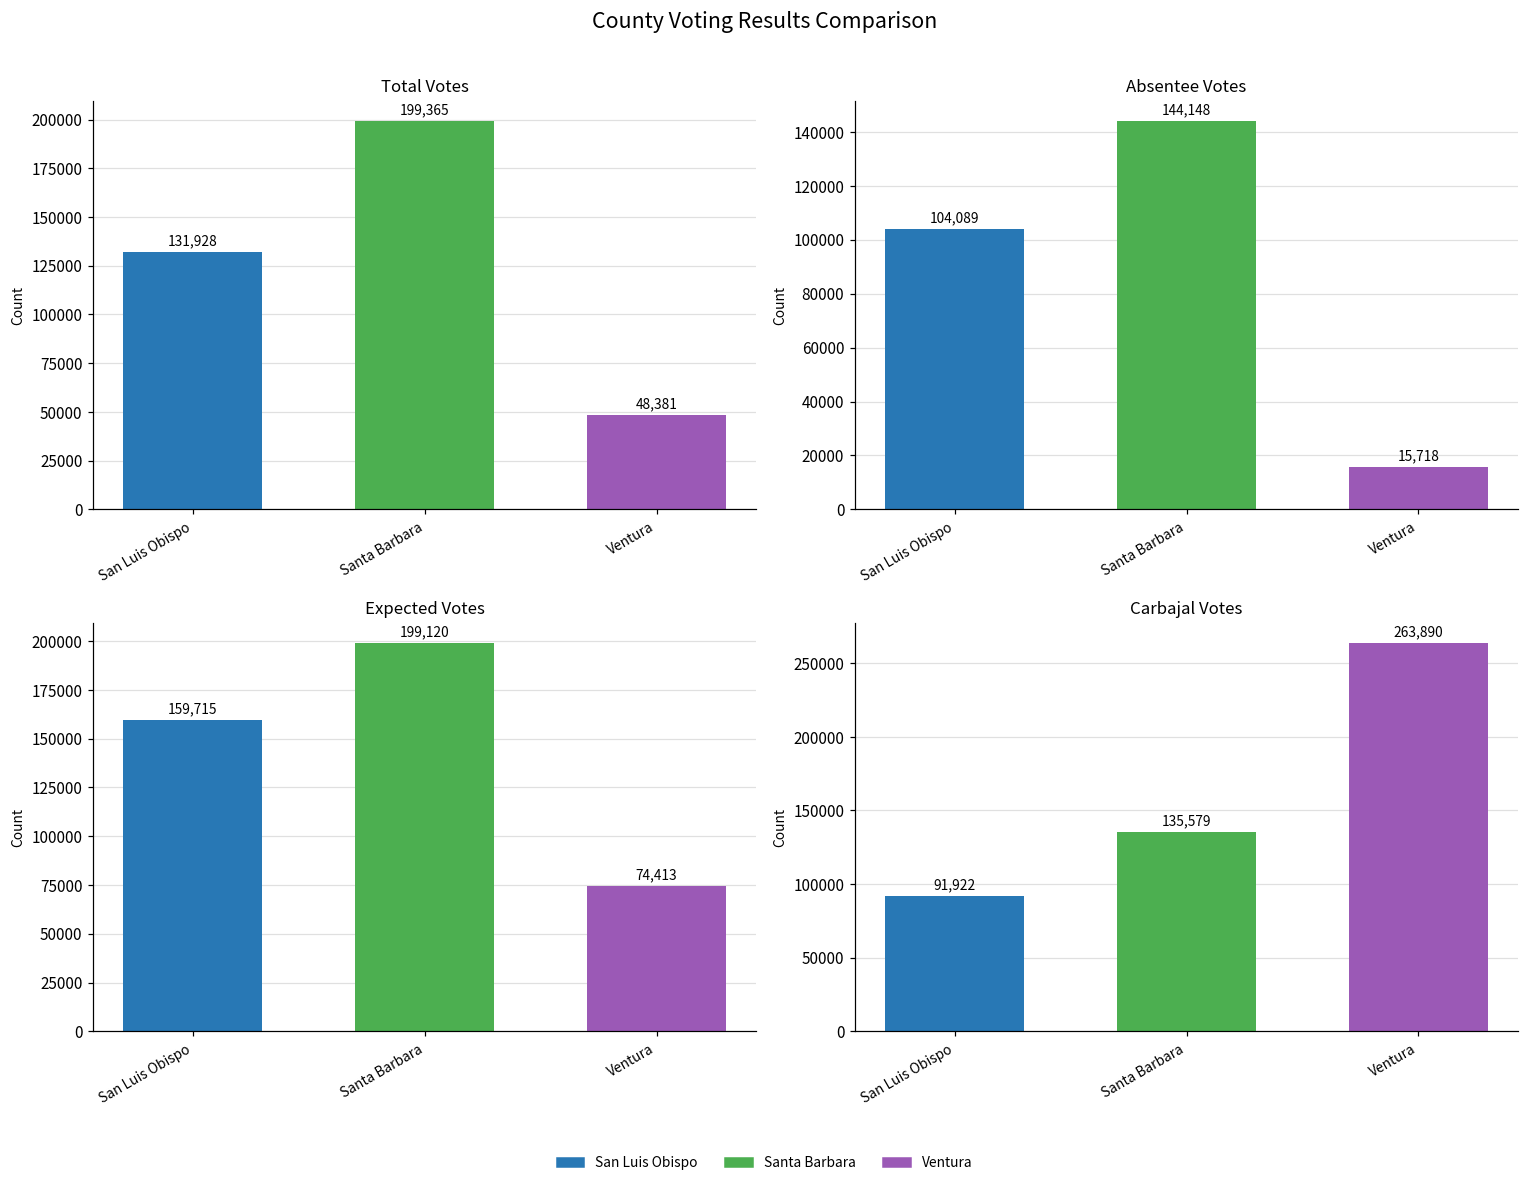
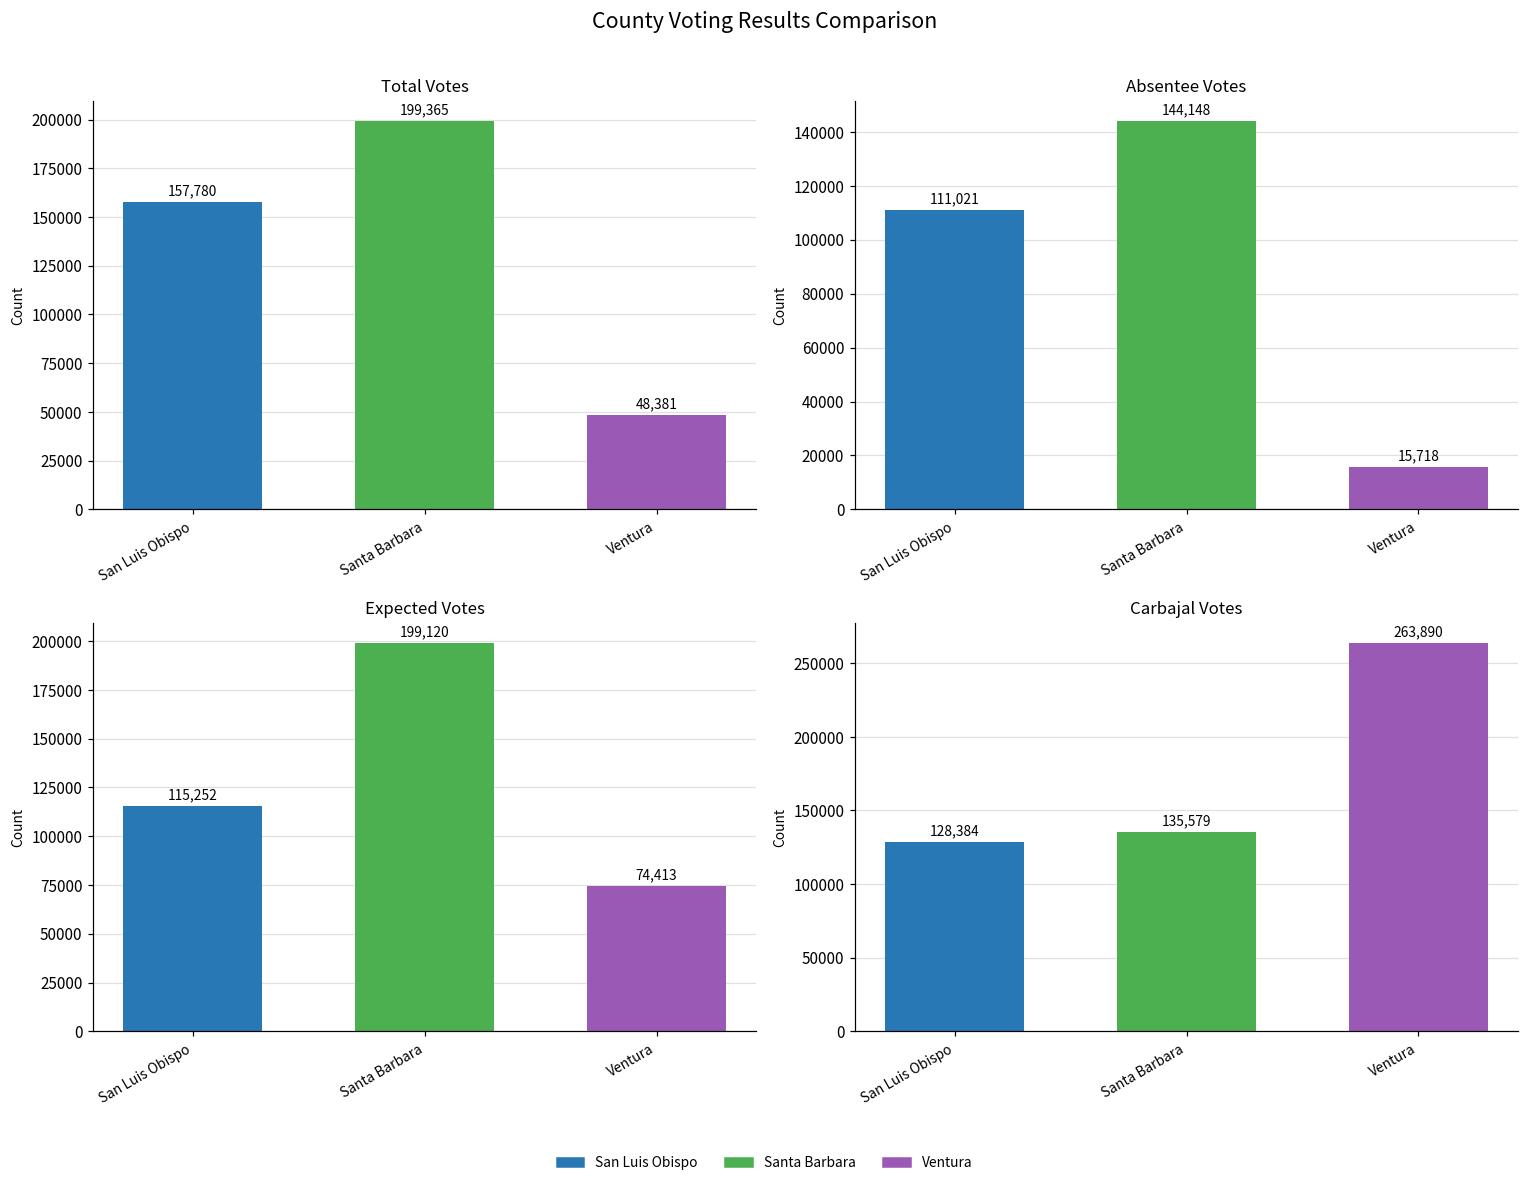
Total Votes, San Luis Obispo: 131,928 -> 157,780
Absentee Votes, San Luis Obispo: 104,089 -> 111,021
Expected Votes, San Luis Obispo: 159,715 -> 115,252
Carbajal Votes, San Luis Obispo: 91,922 -> 128,384
